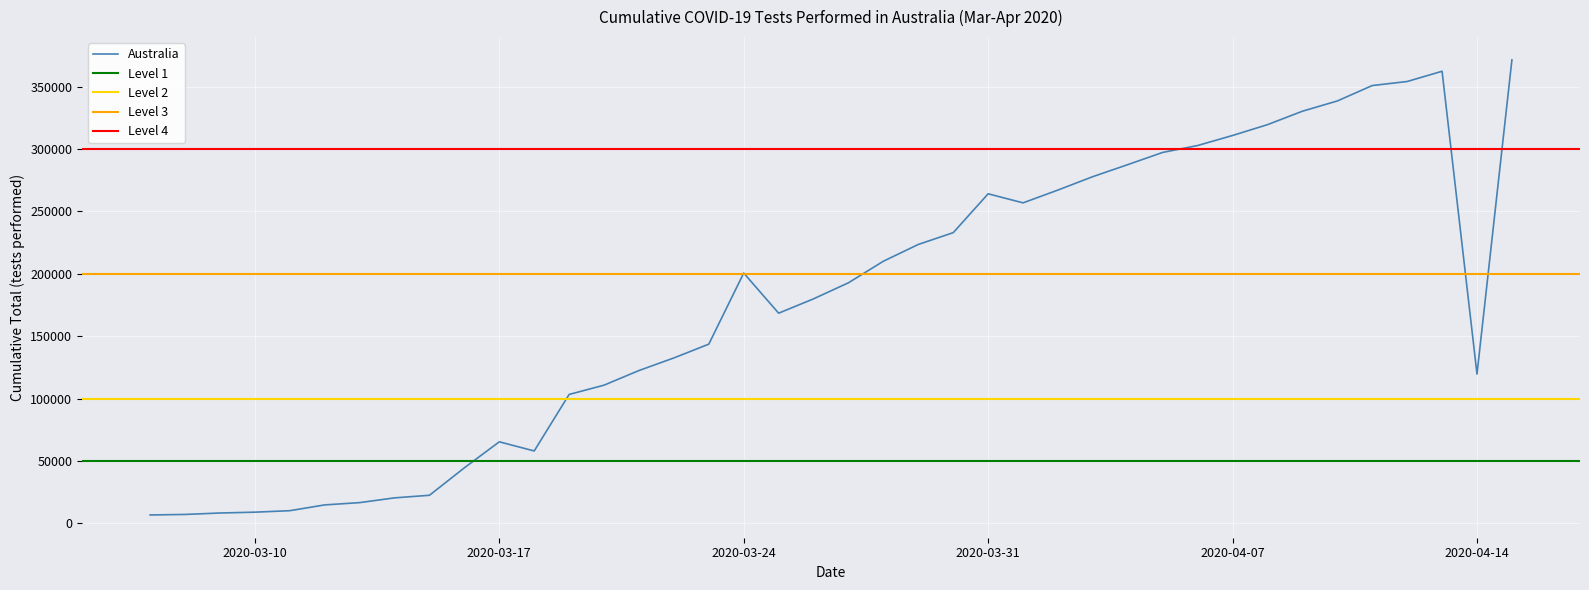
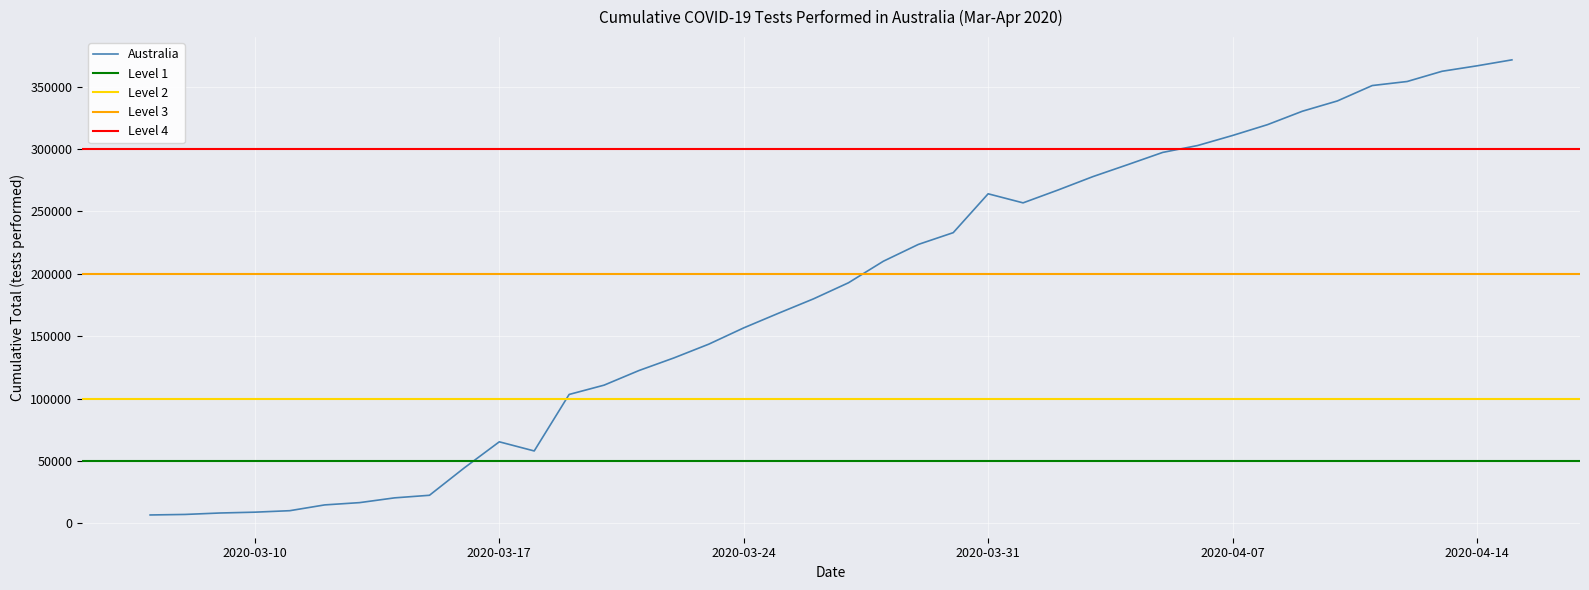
2020-03-24: 201000 -> 157000
2020-04-14: 120000 -> 367000
